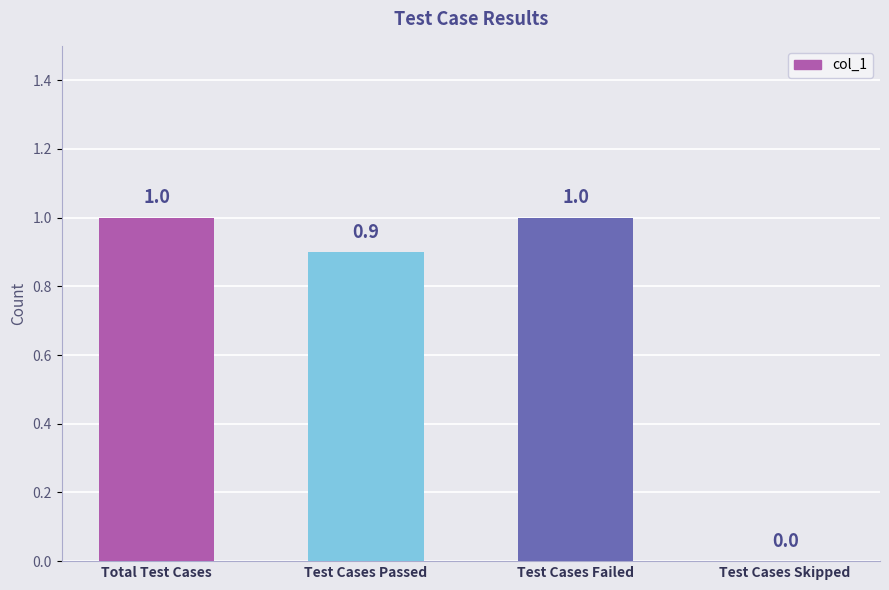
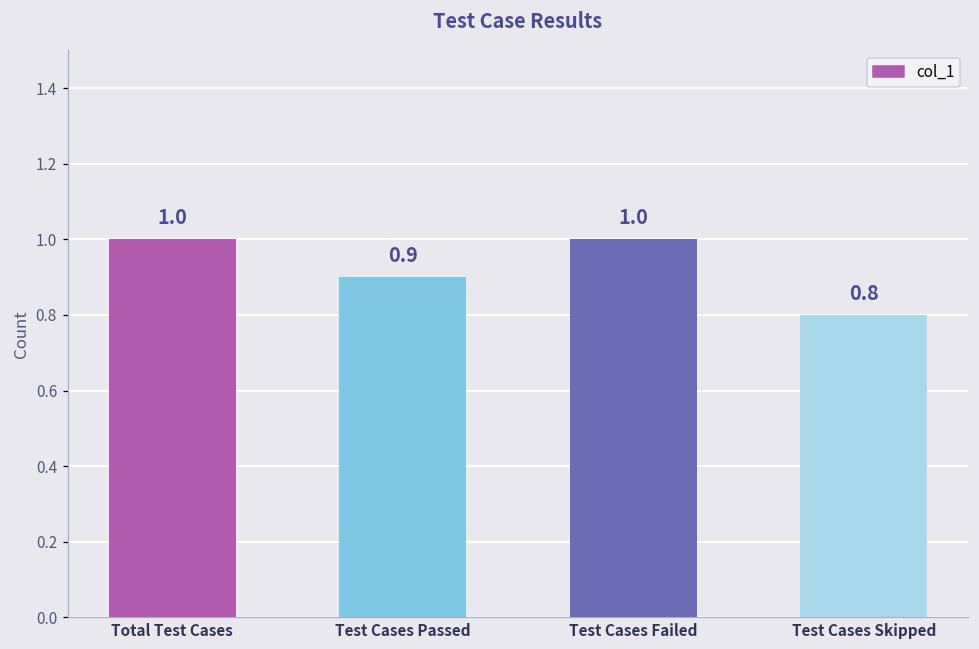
Test Cases Skipped: 0.0 -> 0.8
